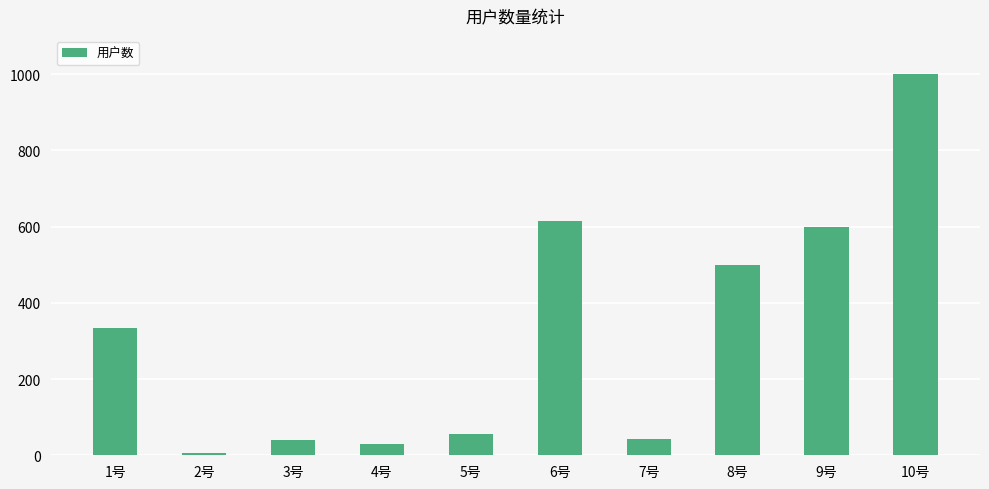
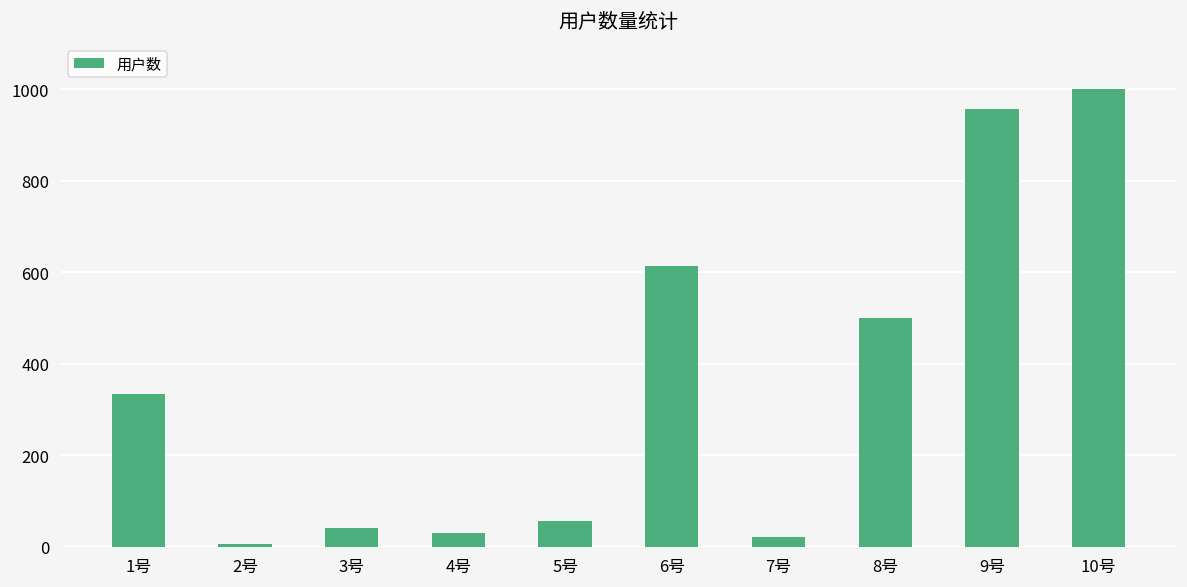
7号: 40 -> 20
9号: 600 -> 960
